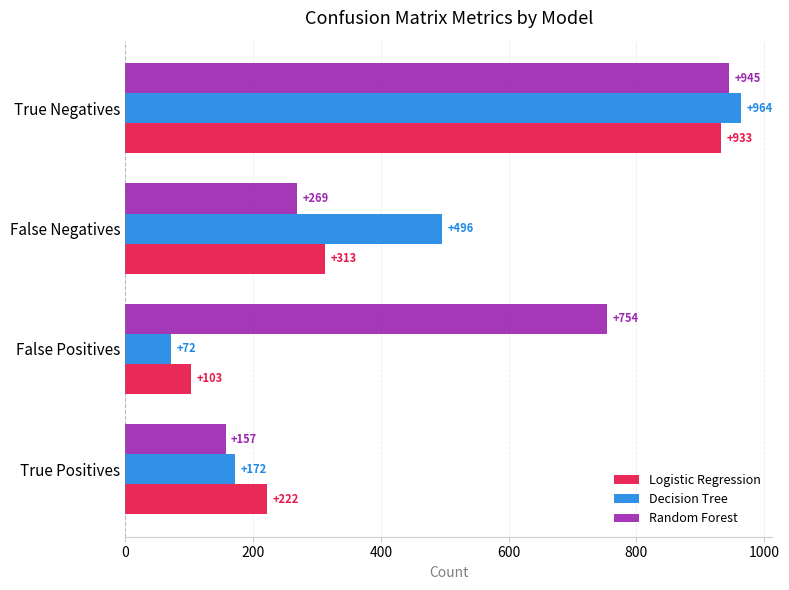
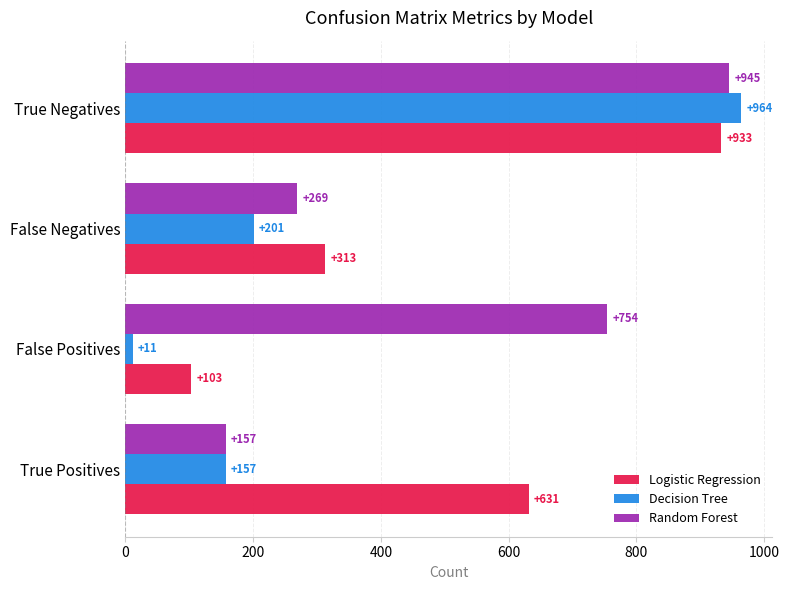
Decision Tree, False Negatives: +496 -> +201
Decision Tree, False Positives: +72 -> +11
Decision Tree, True Positives: +172 -> +157
Logistic Regression, True Positives: +222 -> +631
